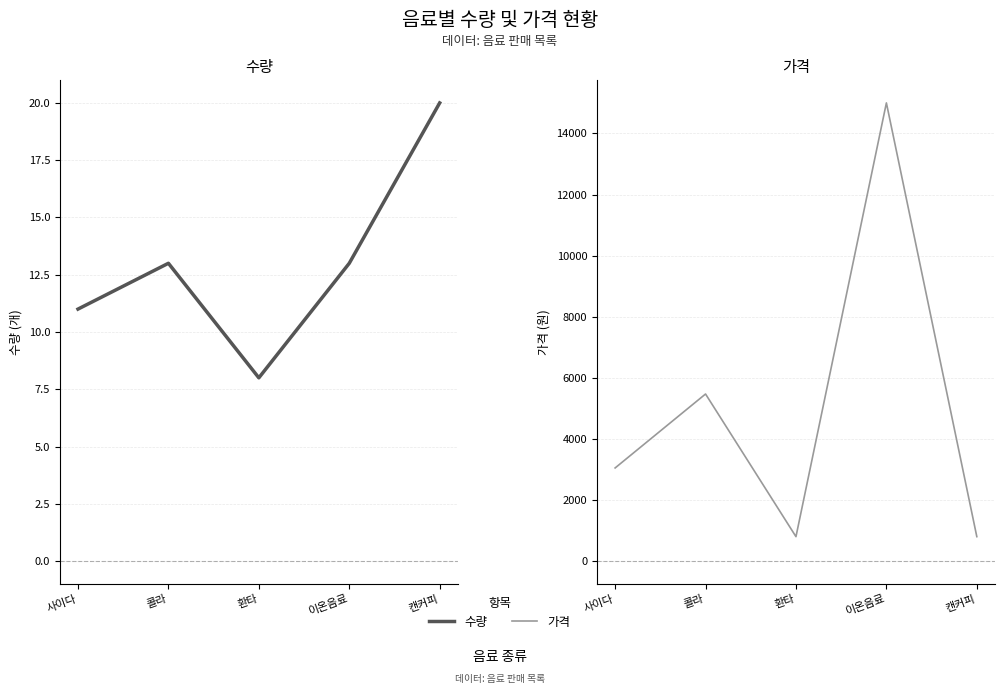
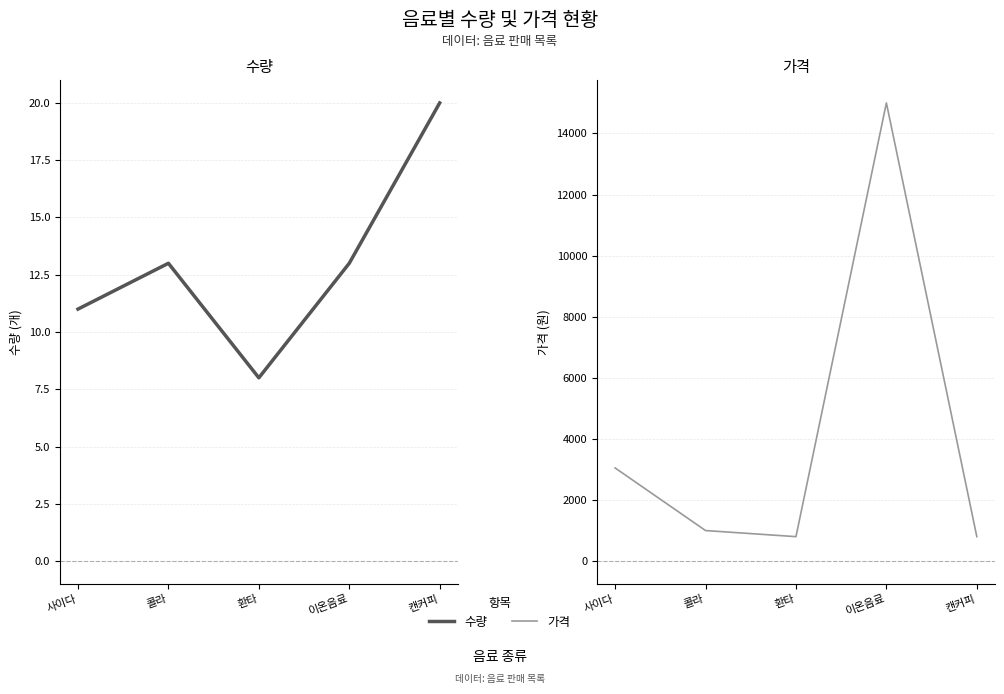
가격, 콜라: 5500 -> 1000
